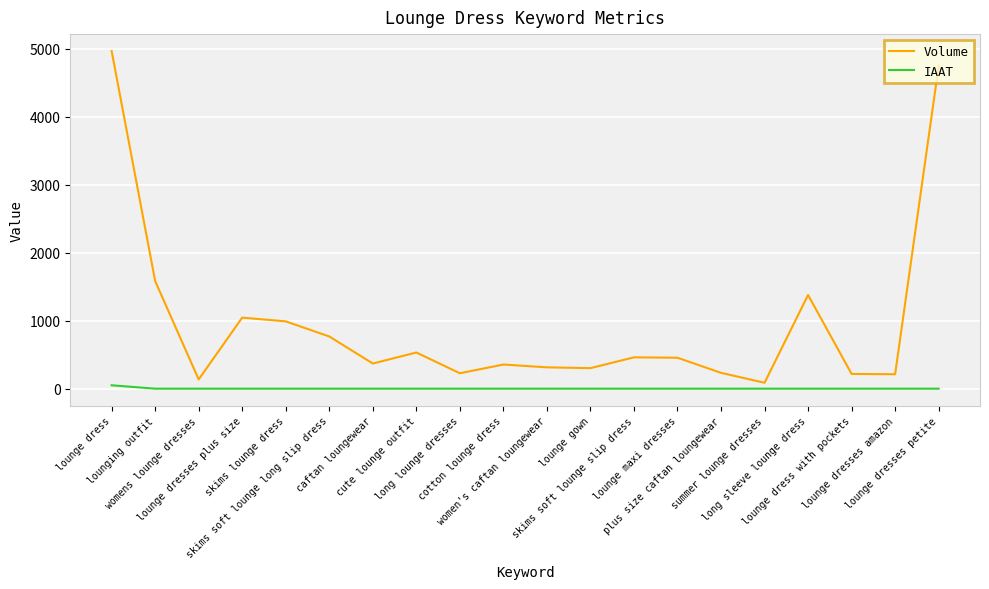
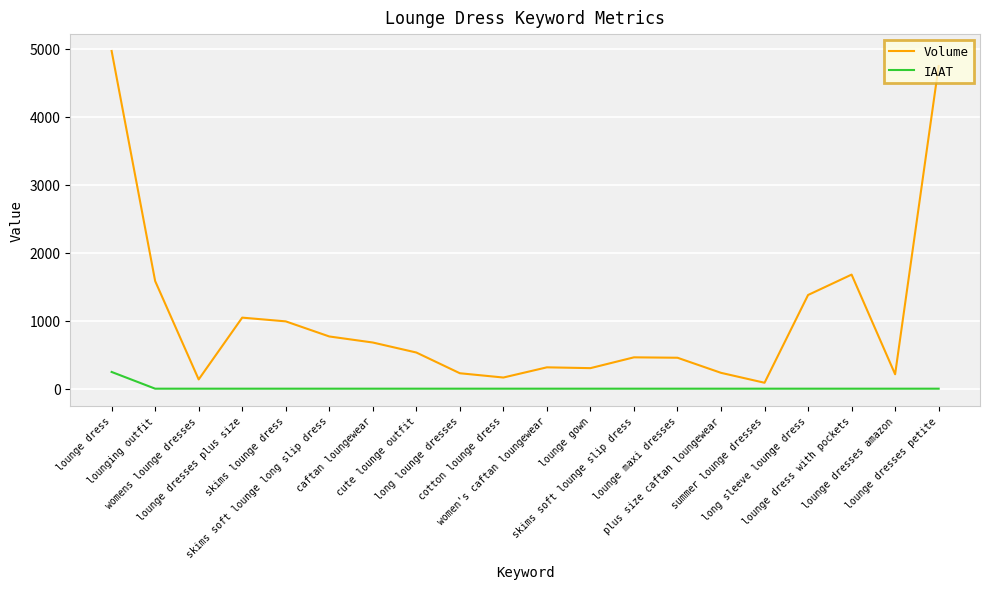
IAAT, lounge dress: 100 -> 200
Volume, caftan loungewear: 400 -> 700
Volume, cotton lounge dress: 400 -> 200
Volume, lounge dress with pockets: 200 -> 1700
